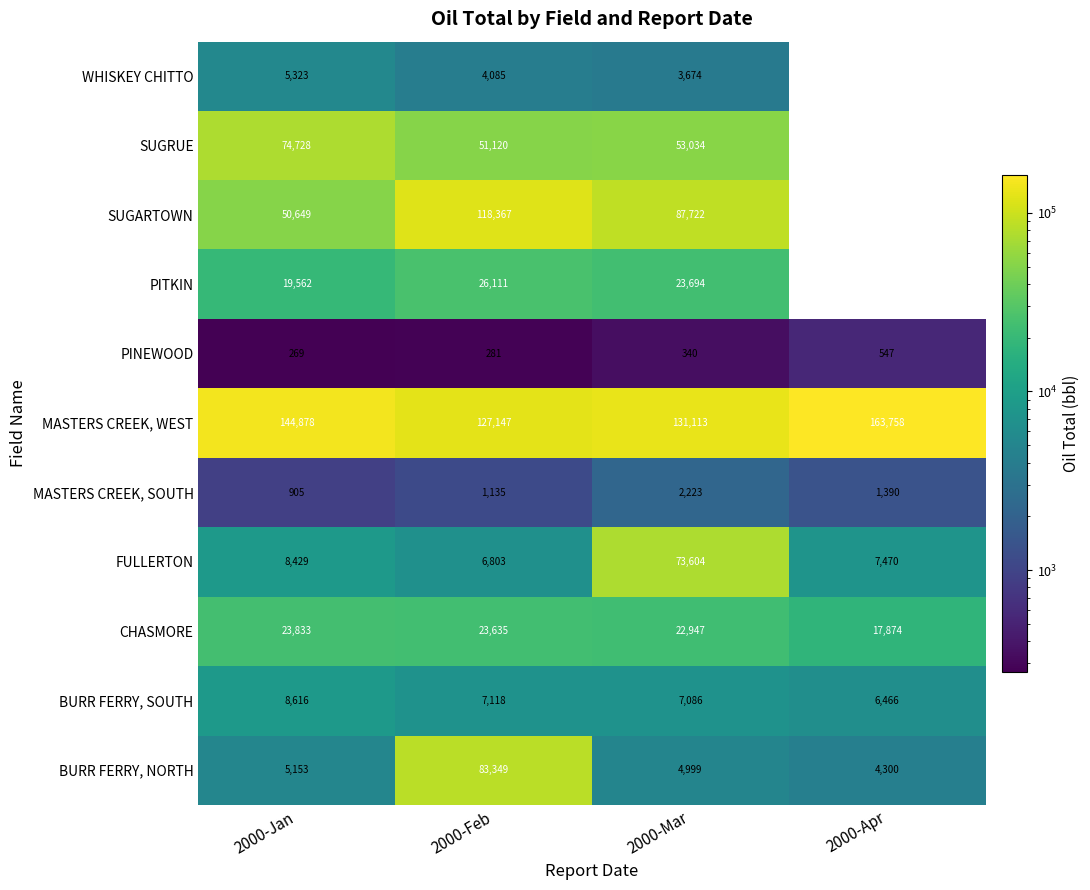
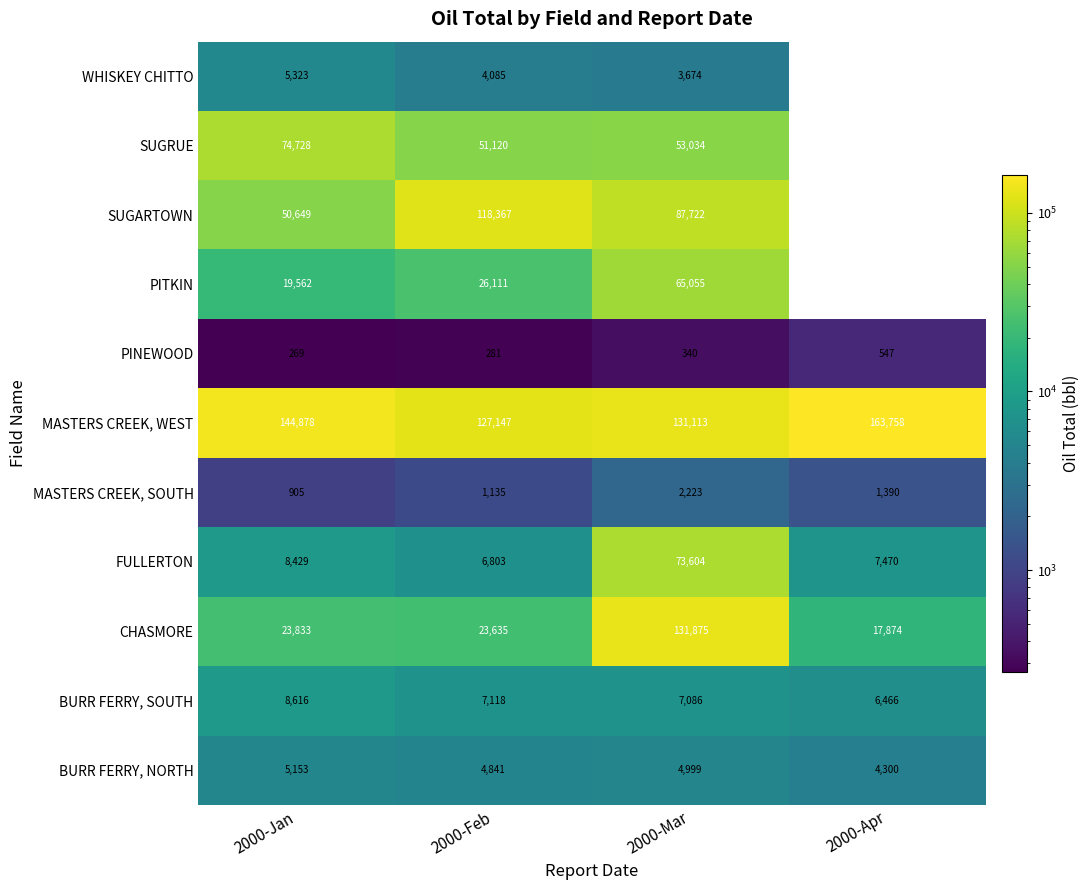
PITKIN, 2000-Mar: 23,694 -> 65,055
CHASMORE, 2000-Mar: 22,947 -> 131,875
BURR FERRY, NORTH, 2000-Feb: 83,349 -> 4,841
